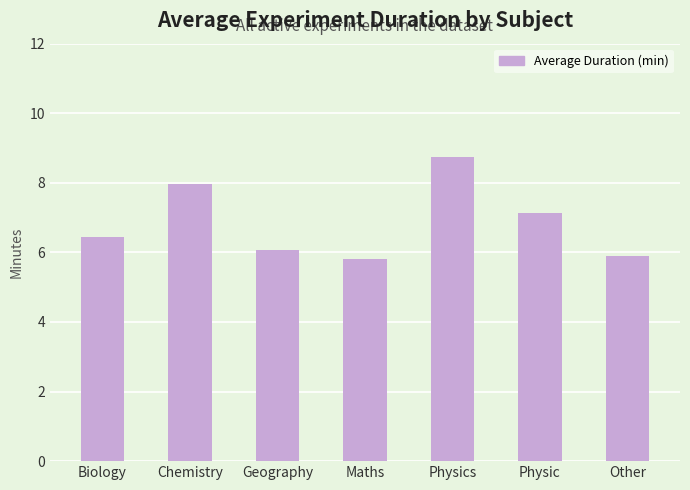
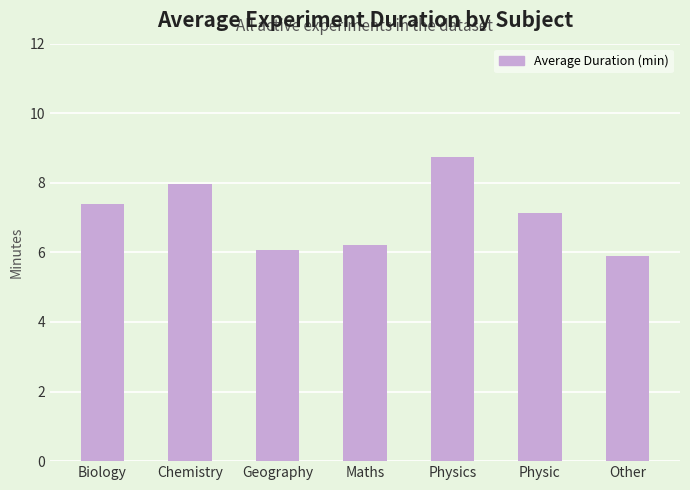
Biology: 6.4 -> 7.4
Maths: 5.8 -> 6.2
